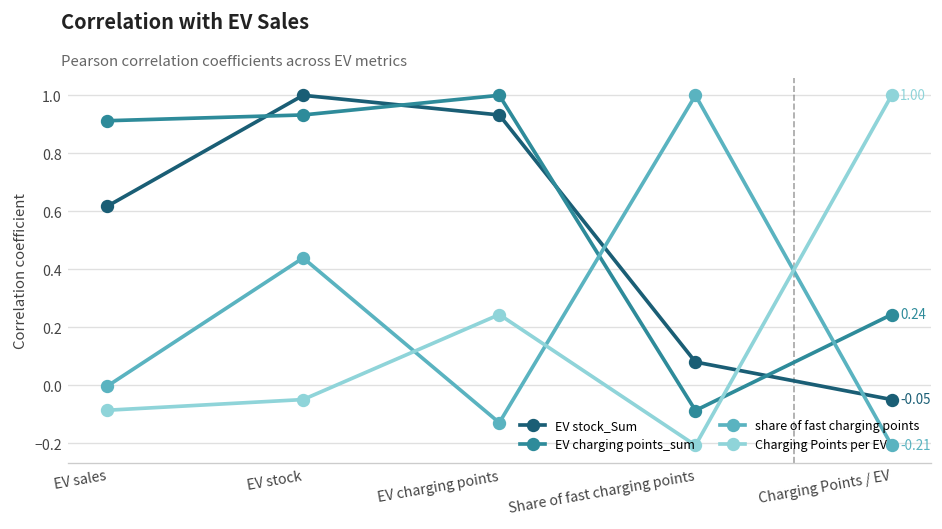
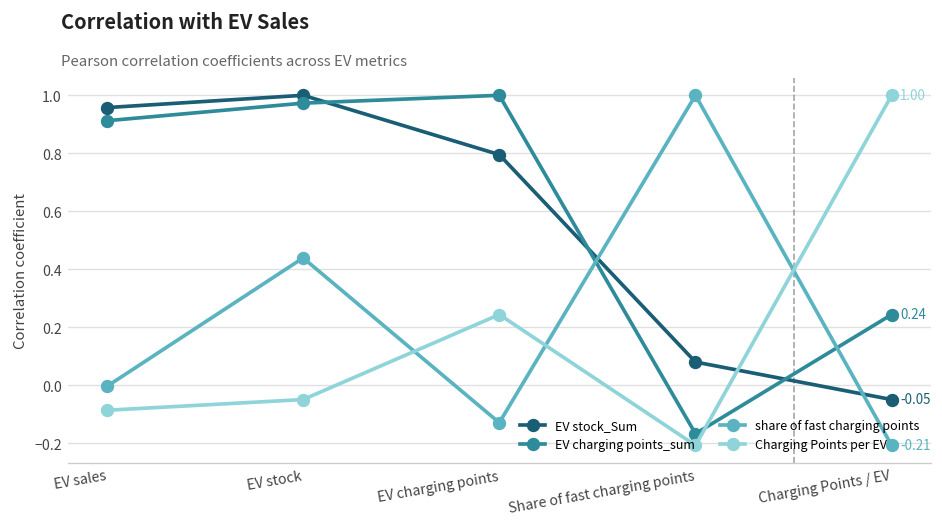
EV stock_Sum, EV sales: 0.62 -> 0.96
EV charging points_sum, EV stock: 0.93 -> 0.97
EV stock_Sum, EV charging points: 0.93 -> 0.80
EV charging points_sum, Share of fast charging points: -0.09 -> -0.17
